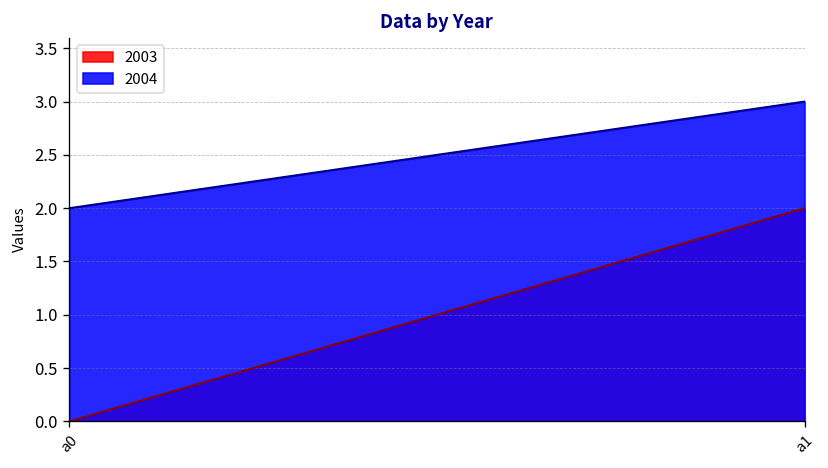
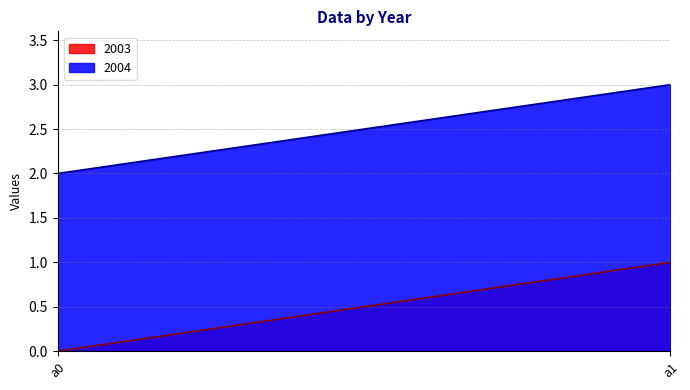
2003, a1: 2 -> 1
